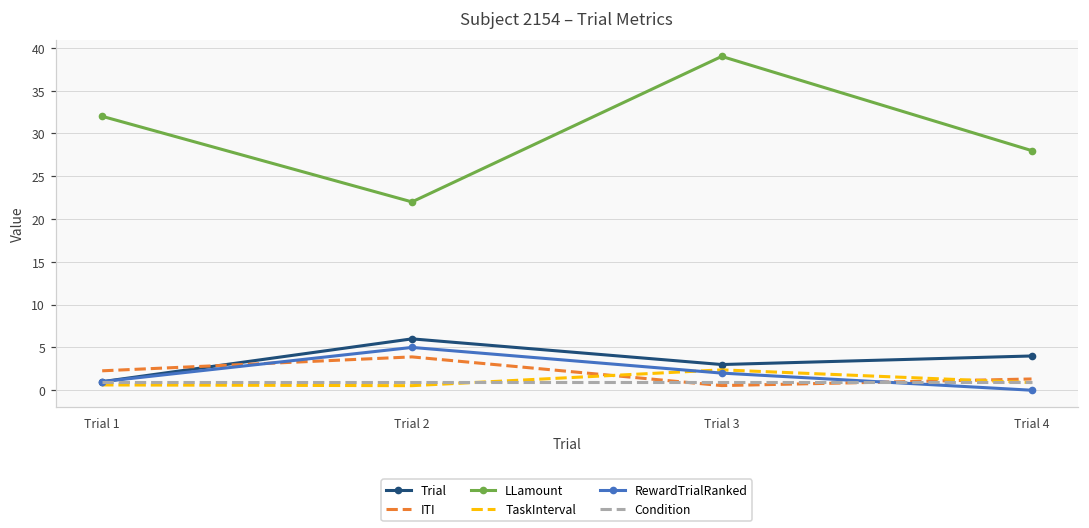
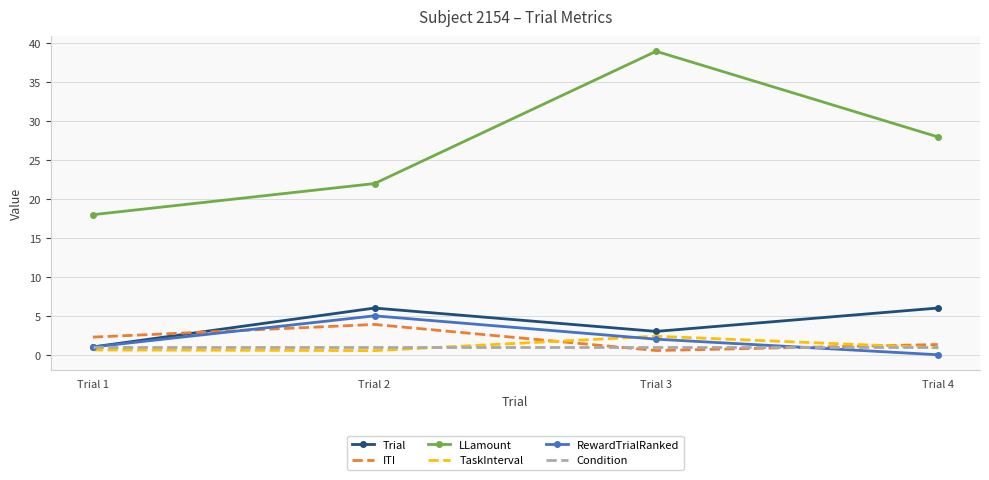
LLamount, Trial 1: 32 -> 18
Trial, Trial 4: 4 -> 6
